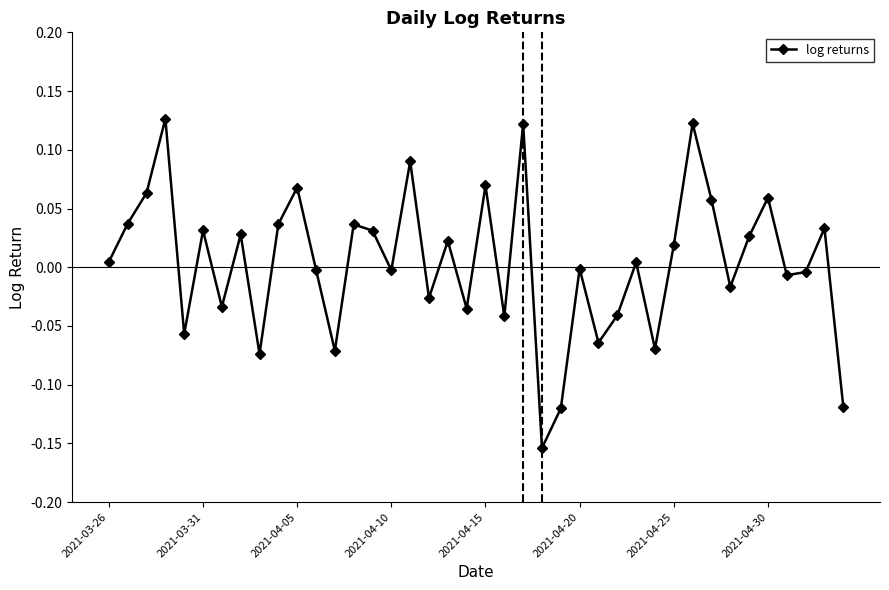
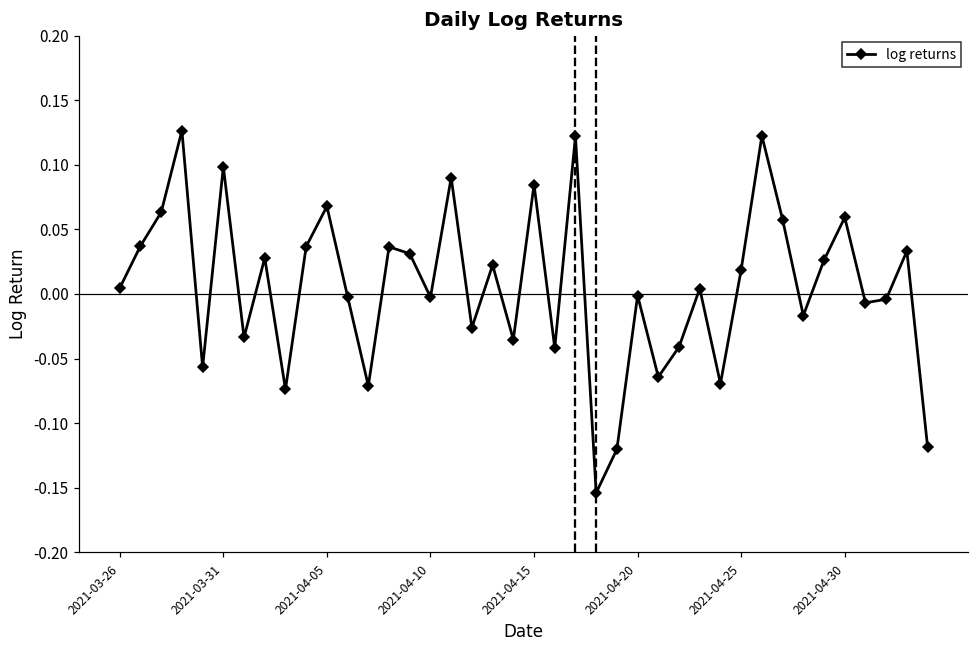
2021-03-31: 0.031 -> 0.099
2021-04-15: 0.070 -> 0.085
